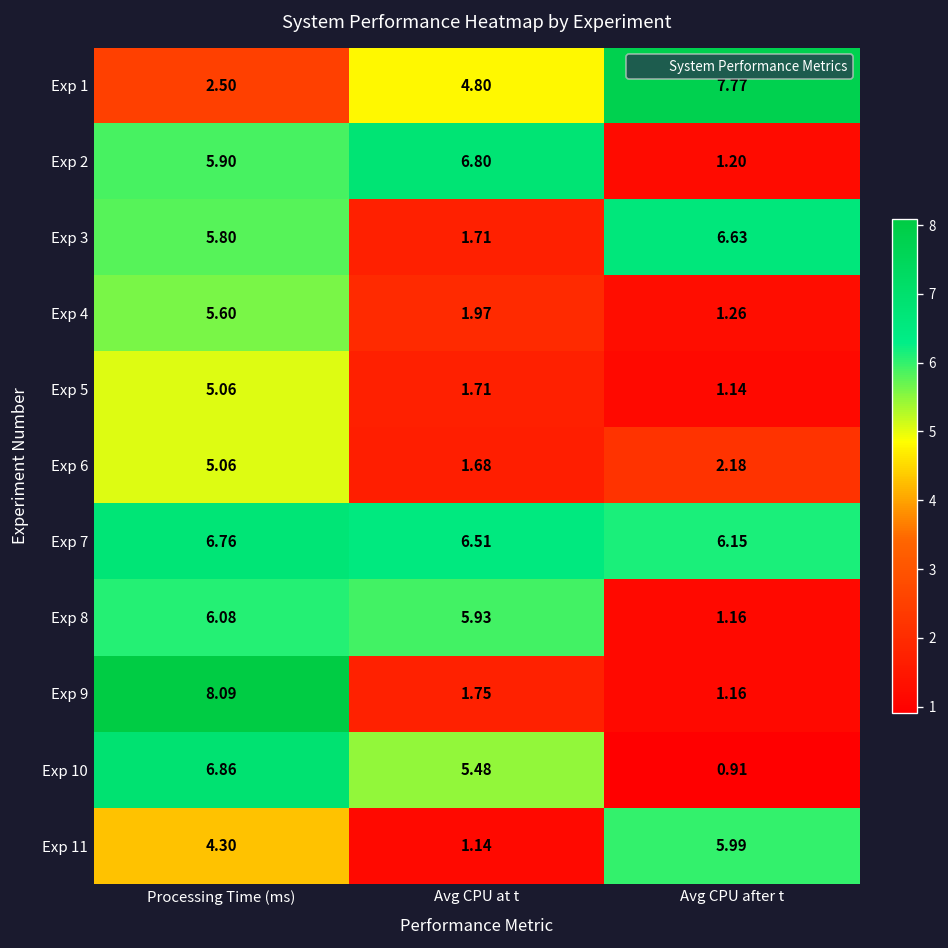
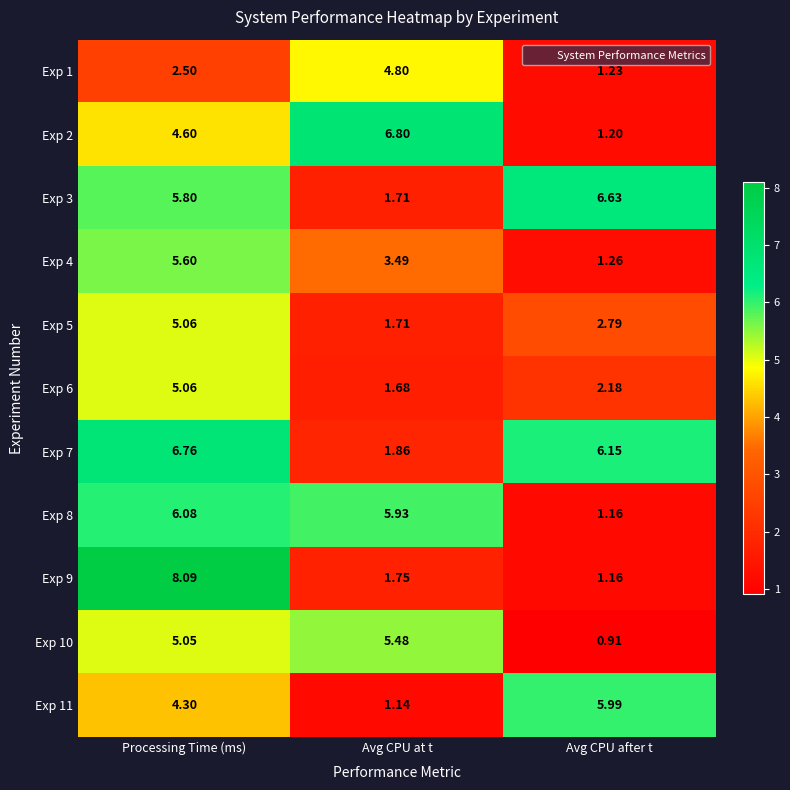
Exp 1, Avg CPU after t: 7.77 -> 1.23
Exp 2, Processing Time (ms): 5.90 -> 4.60
Exp 4, Avg CPU at t: 1.97 -> 3.49
Exp 5, Avg CPU after t: 1.14 -> 2.79
Exp 7, Avg CPU at t: 6.51 -> 1.86
Exp 10, Processing Time (ms): 6.86 -> 5.05
